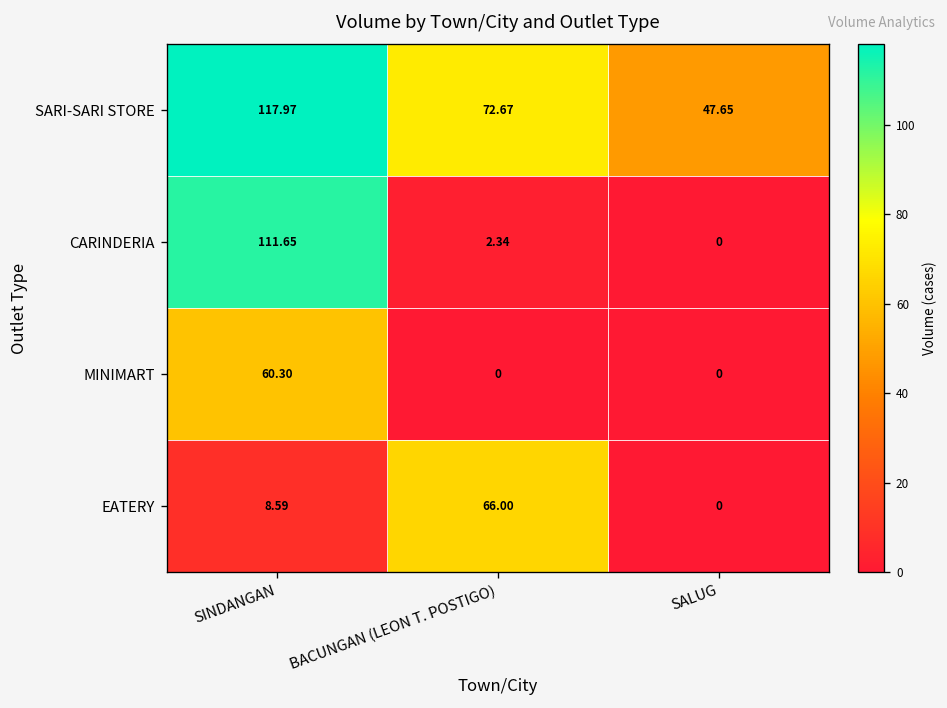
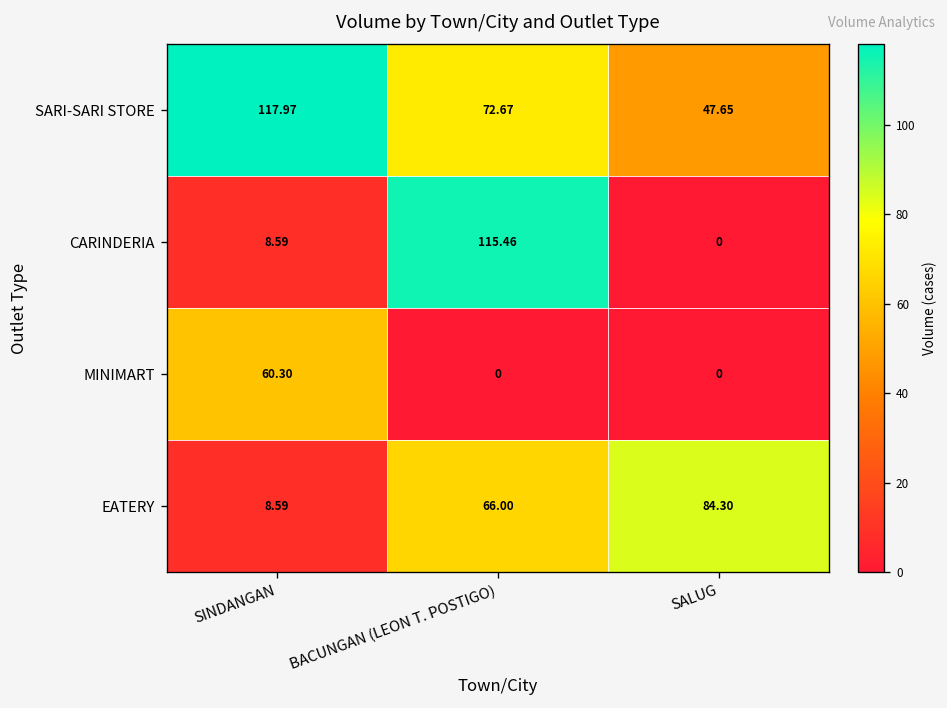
CARINDERIA, SINDANGAN: 111.65 -> 8.59
CARINDERIA, BACUNGAN (LEON T. POSTIGO): 2.34 -> 115.46
EATERY, SALUG: 0 -> 84.30
